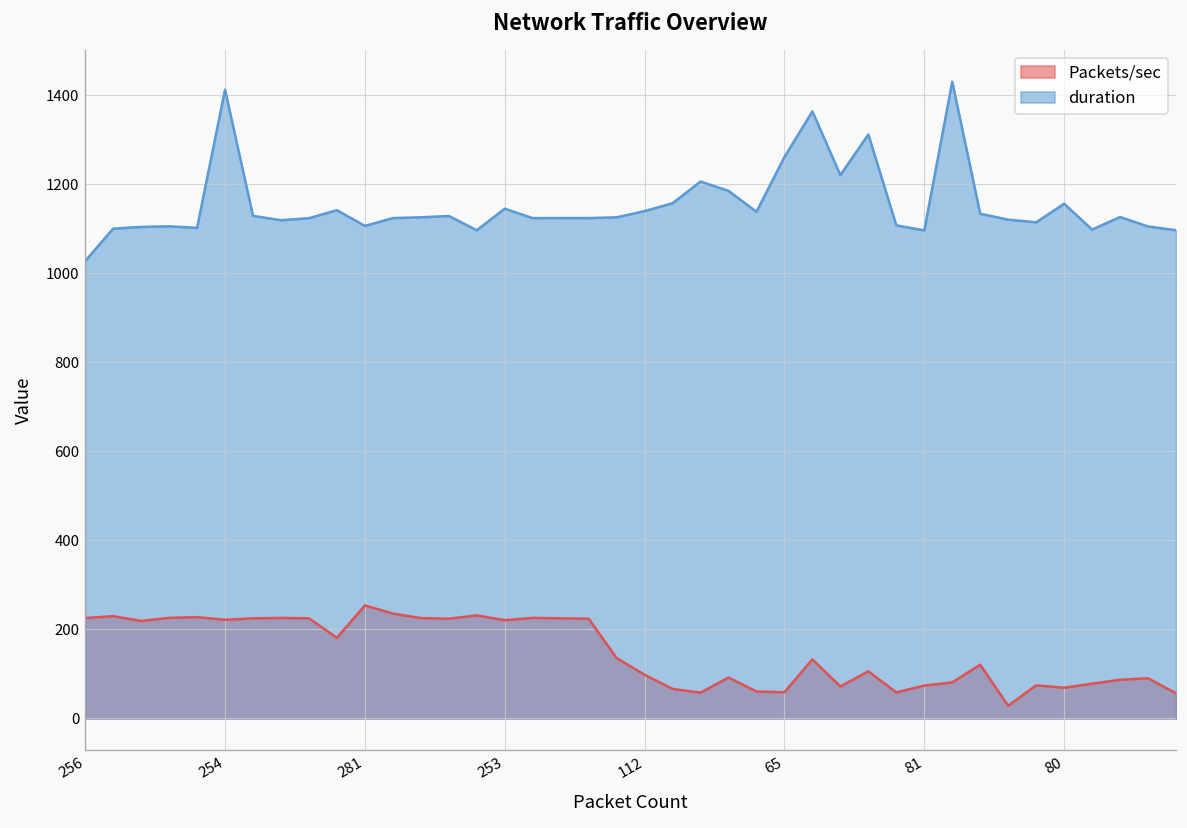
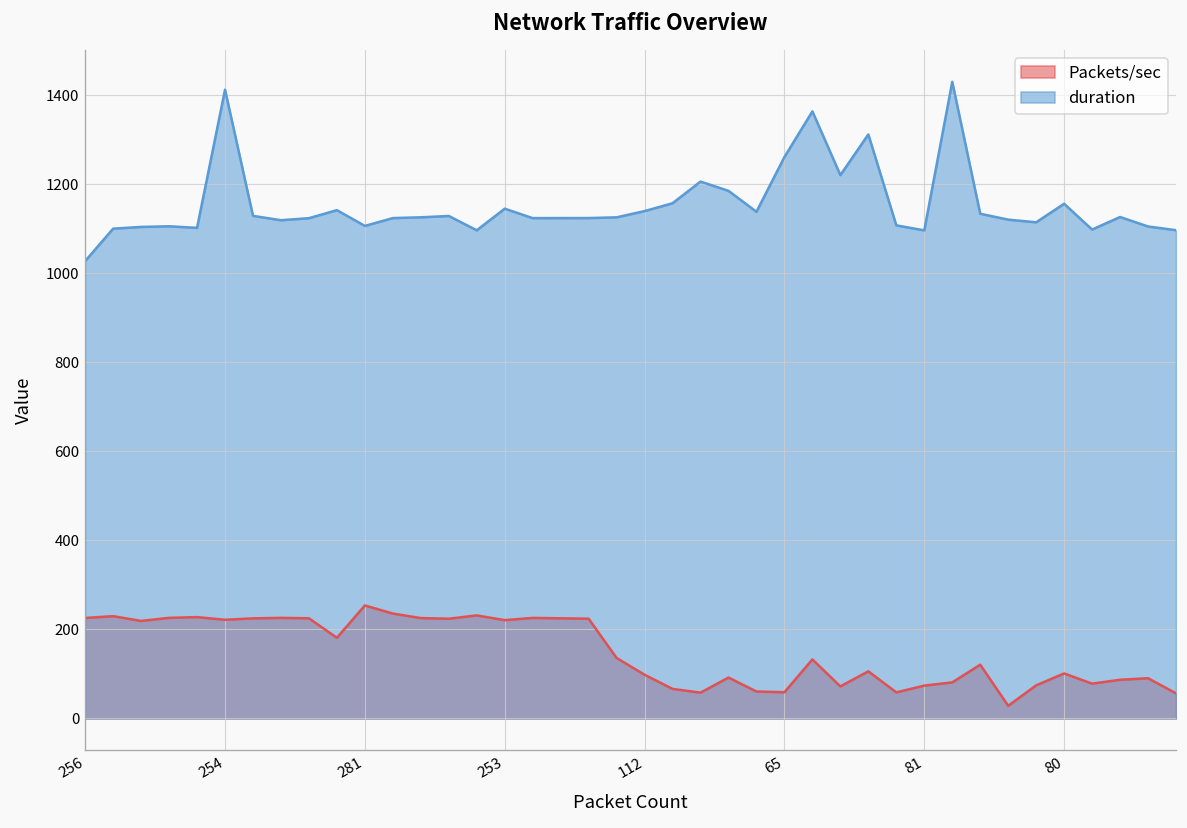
Packets/sec, 80: 70 -> 100
